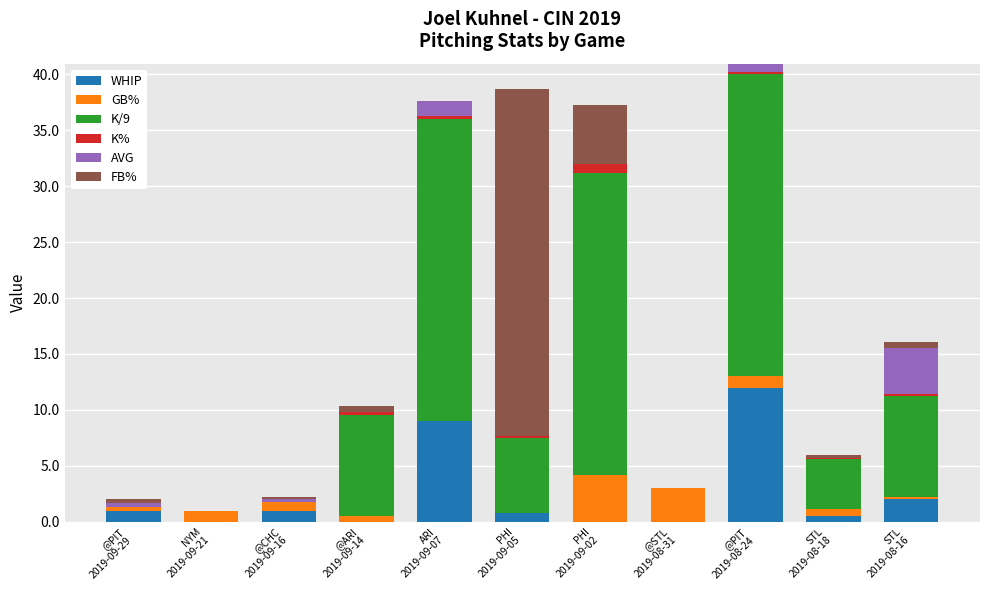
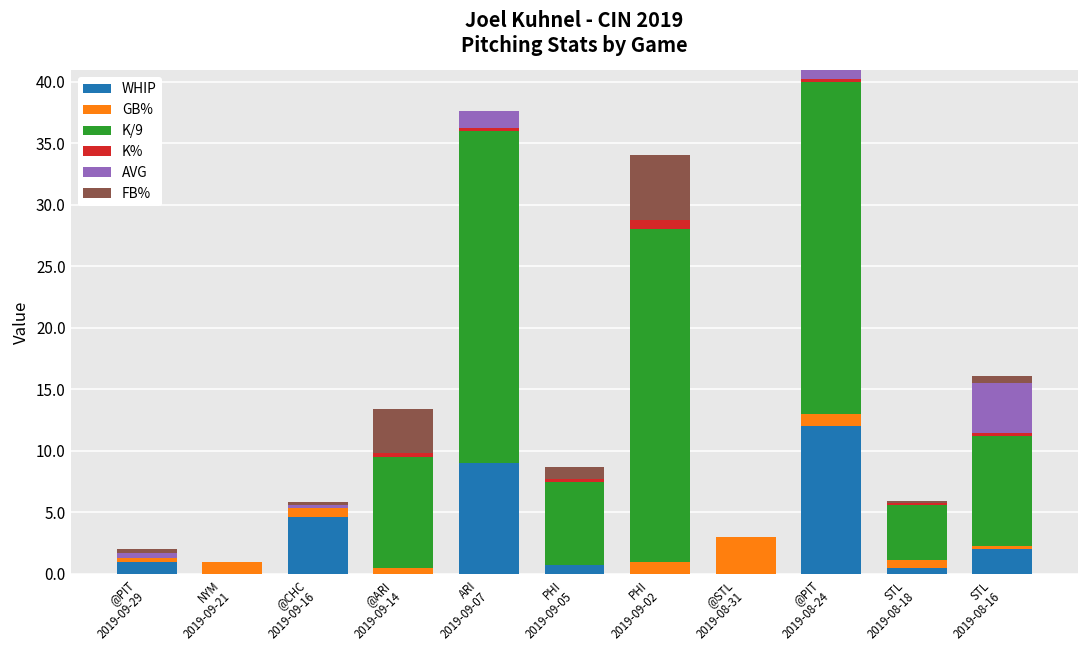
WHIP, @CHC 2019-09-16: 1.0 -> 4.6
FB%, @ARI 2019-09-14: 0.5 -> 3.6
FB%, PHI 2019-09-05: 31 -> 1
GB%, PHI 2019-09-02: 4.2 -> 1.0
